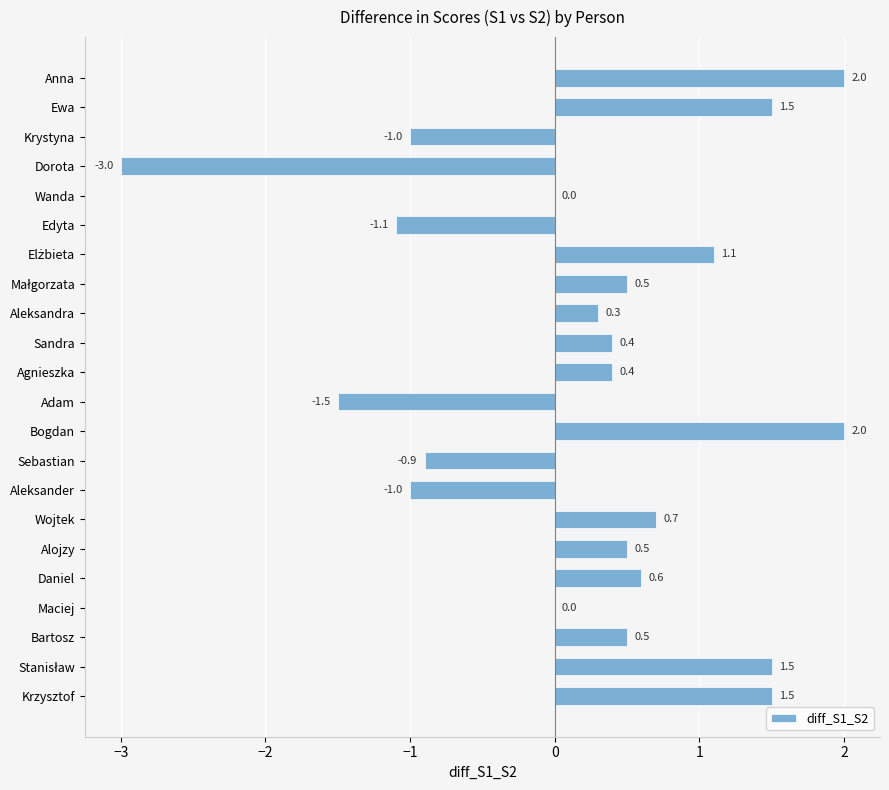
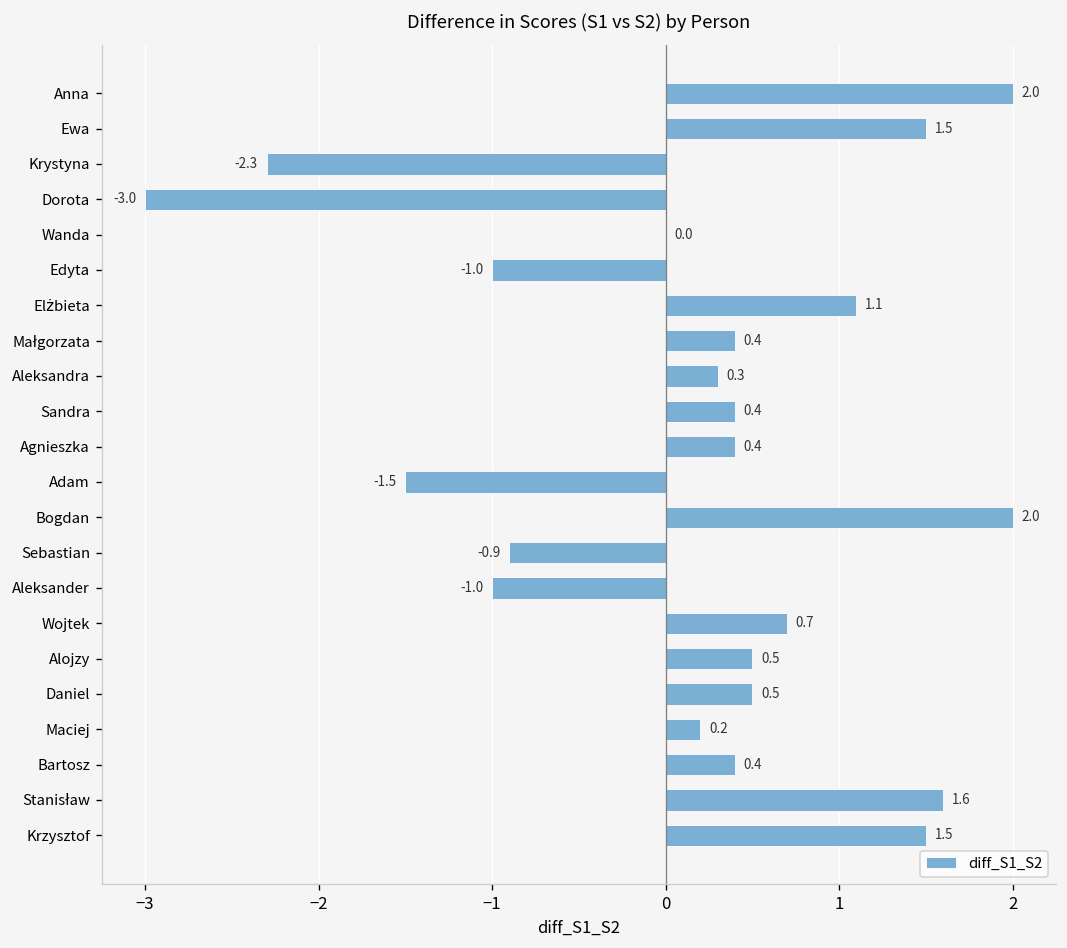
Krystyna: -1.0 -> -2.3
Edyta: -1.1 -> -1.0
Małgorzata: 0.5 -> 0.4
Daniel: 0.6 -> 0.5
Maciej: 0.0 -> 0.2
Bartosz: 0.5 -> 0.4
Stanisław: 1.5 -> 1.6
